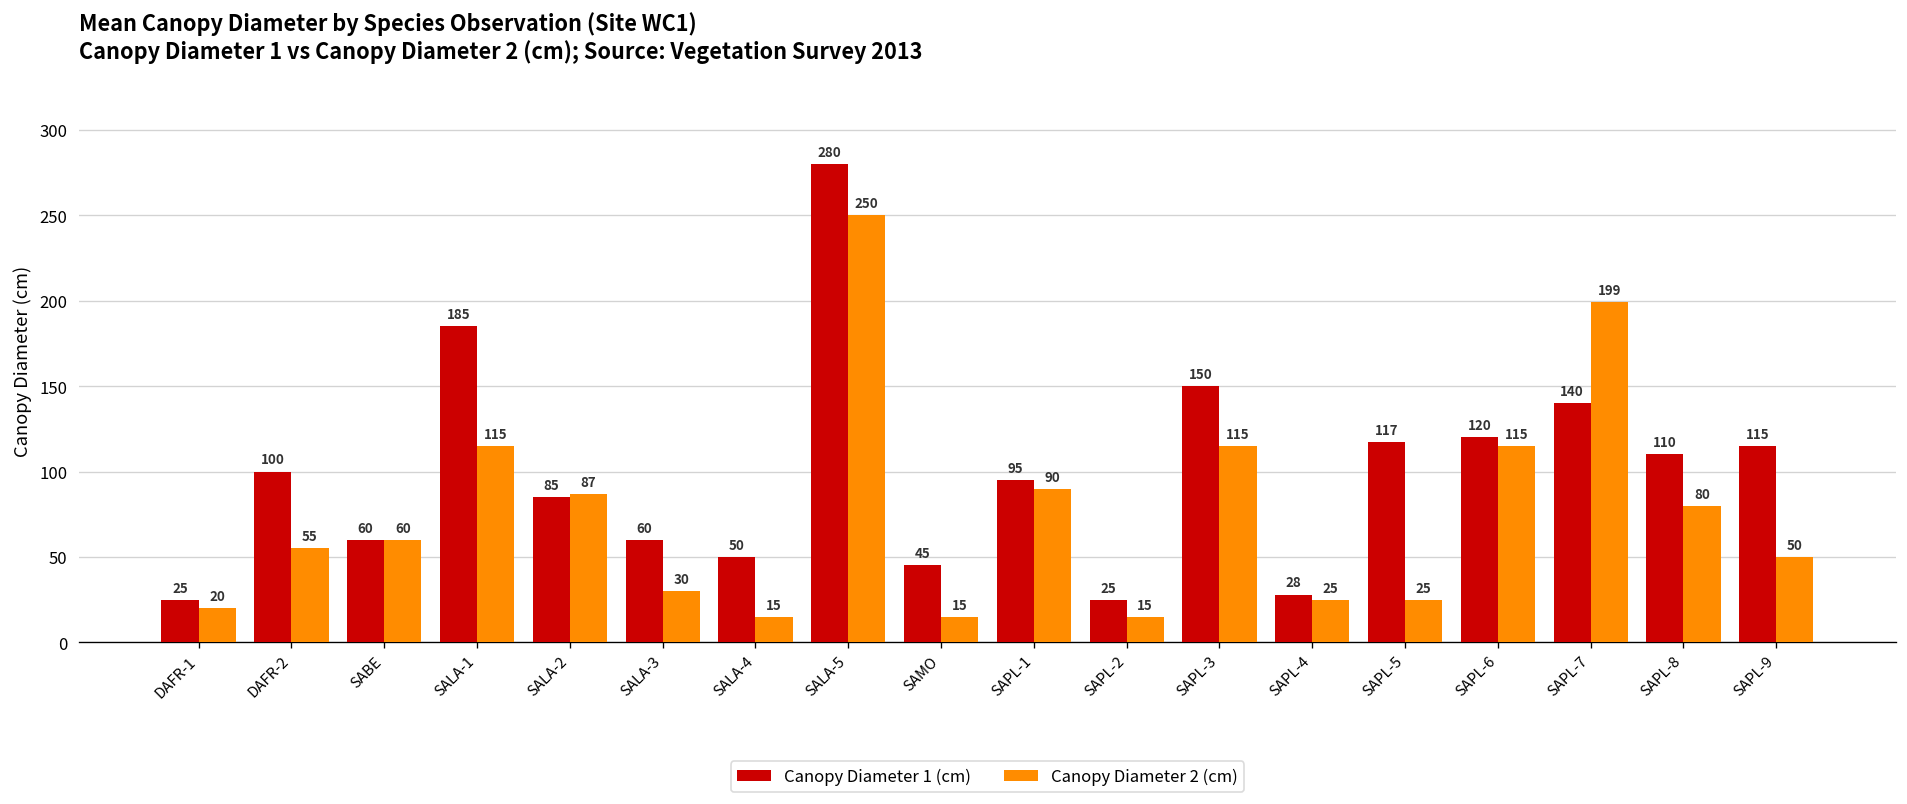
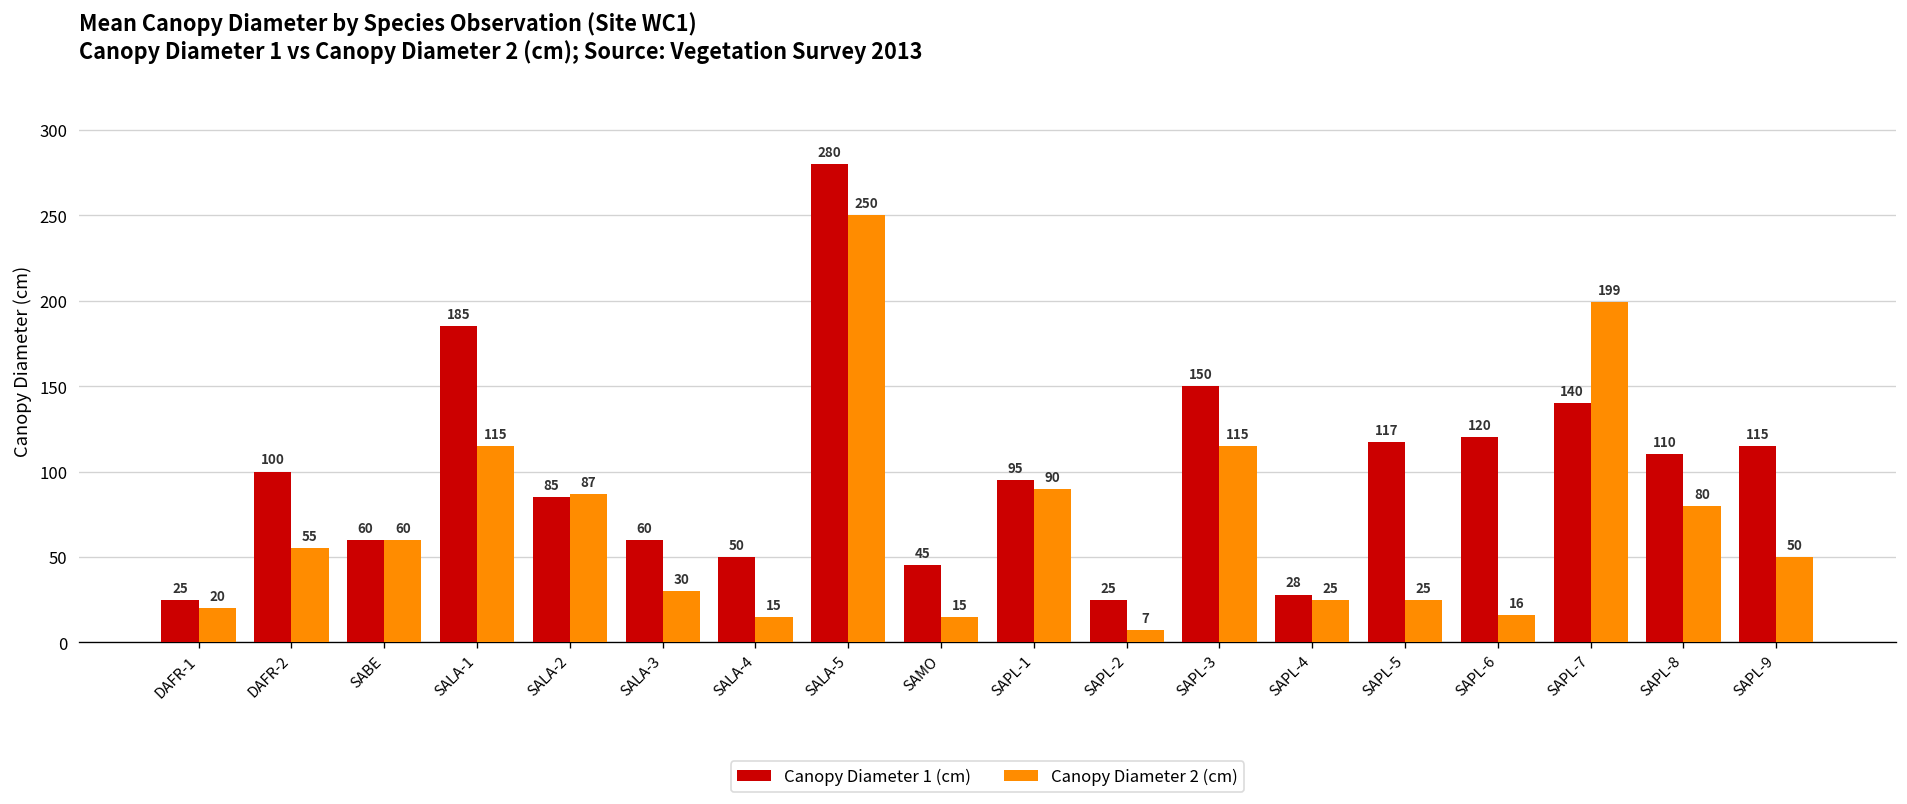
Canopy Diameter 2 (cm), SAPL-2: 15 -> 7
Canopy Diameter 2 (cm), SAPL-6: 115 -> 16
